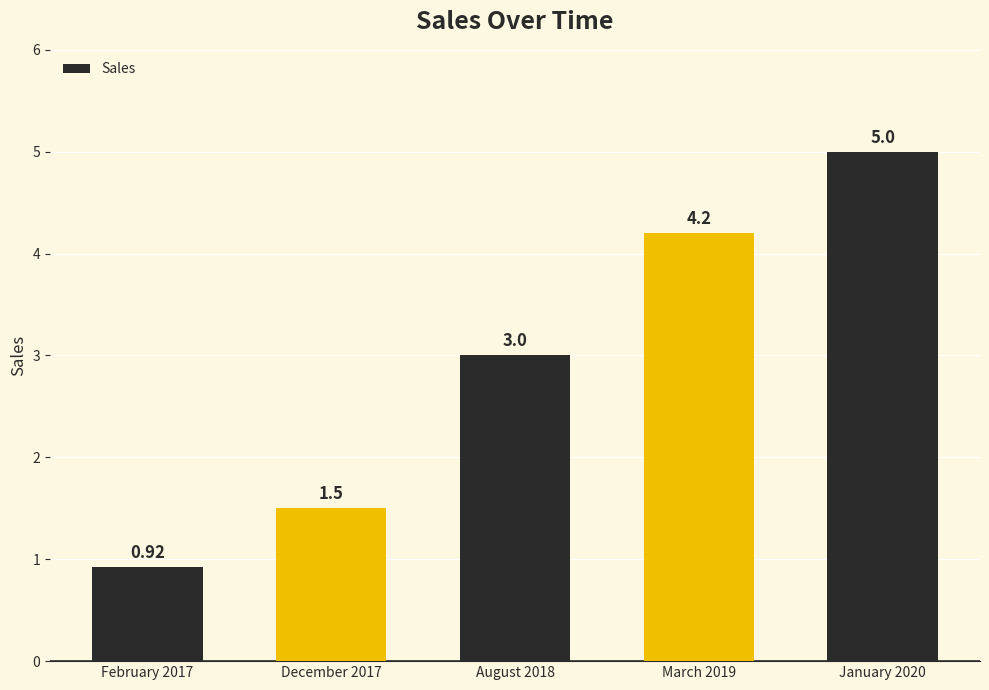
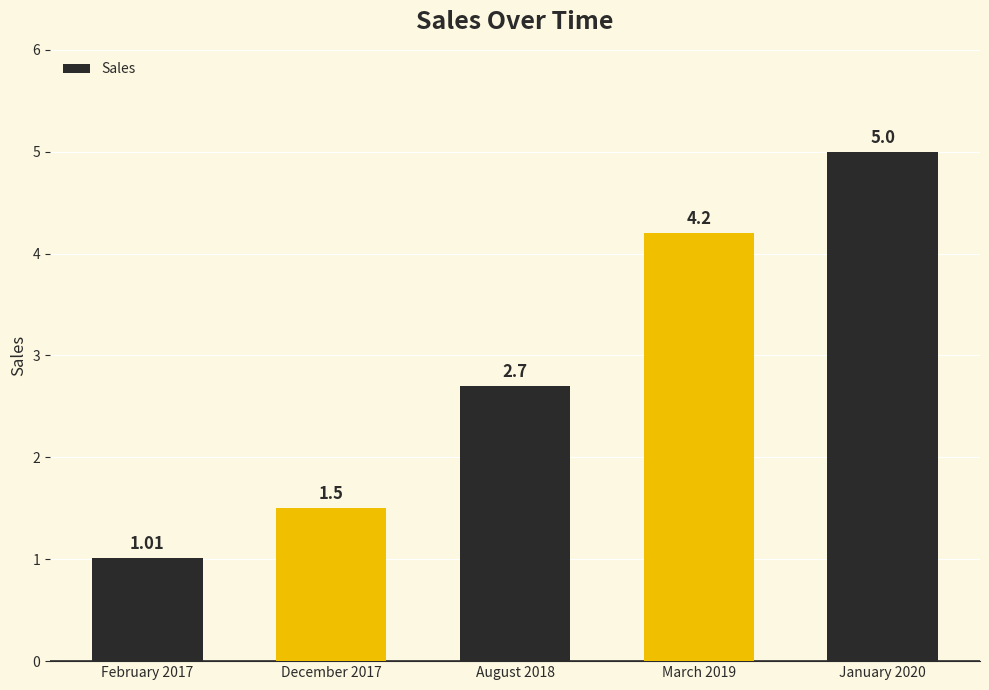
February 2017: 0.92 -> 1.01
August 2018: 3.0 -> 2.7
